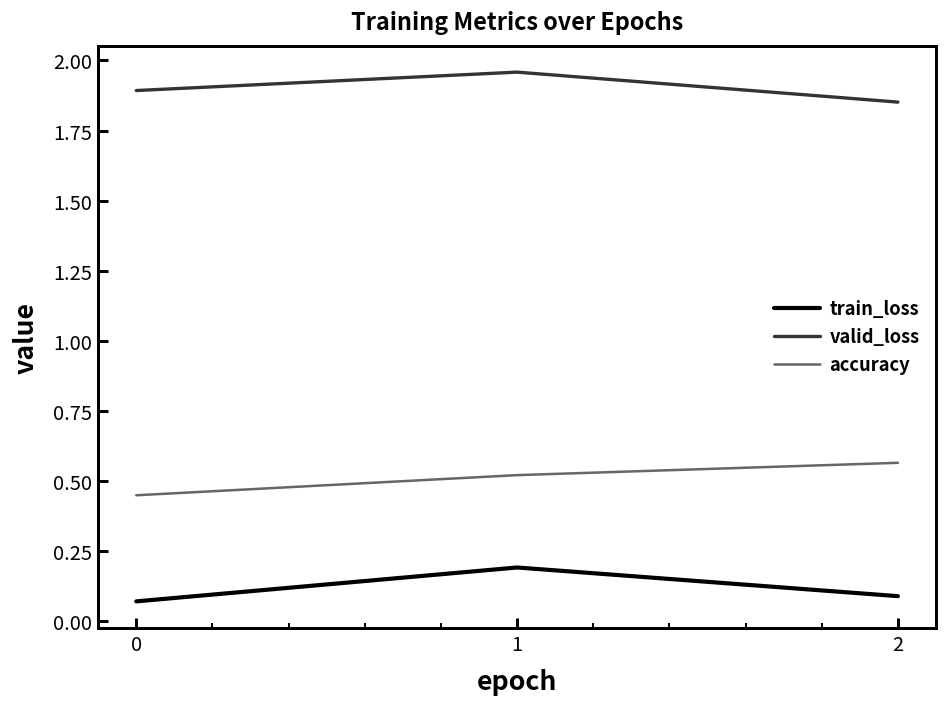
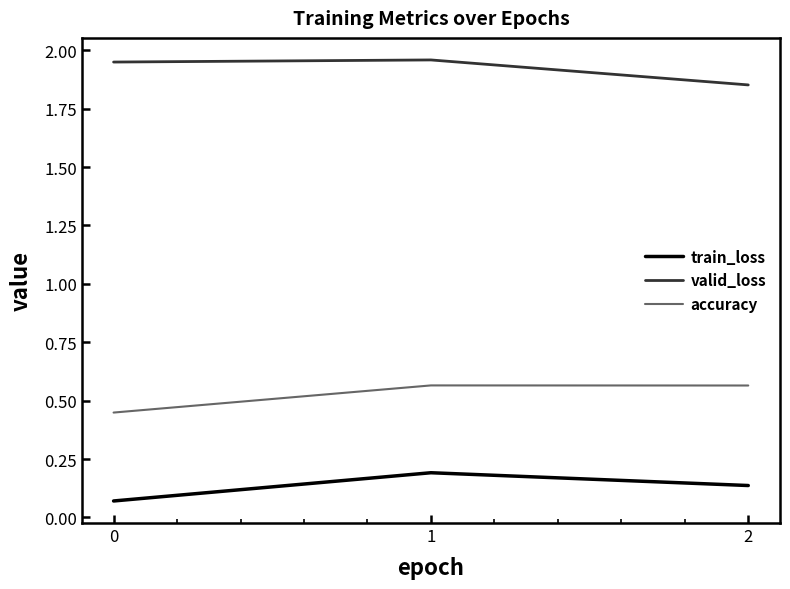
valid_loss, 0: 1.89 -> 1.95
accuracy, 1: 0.52 -> 0.57
train_loss, 2: 0.09 -> 0.14
